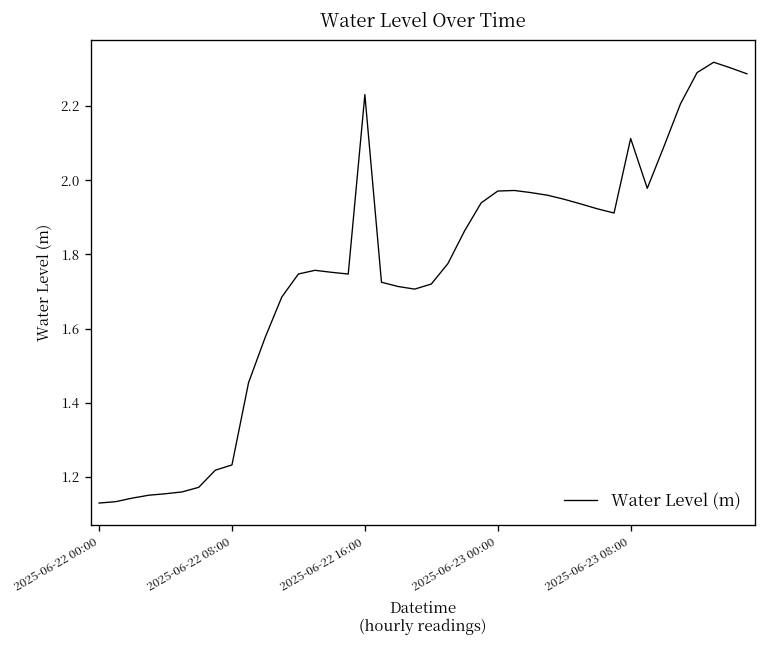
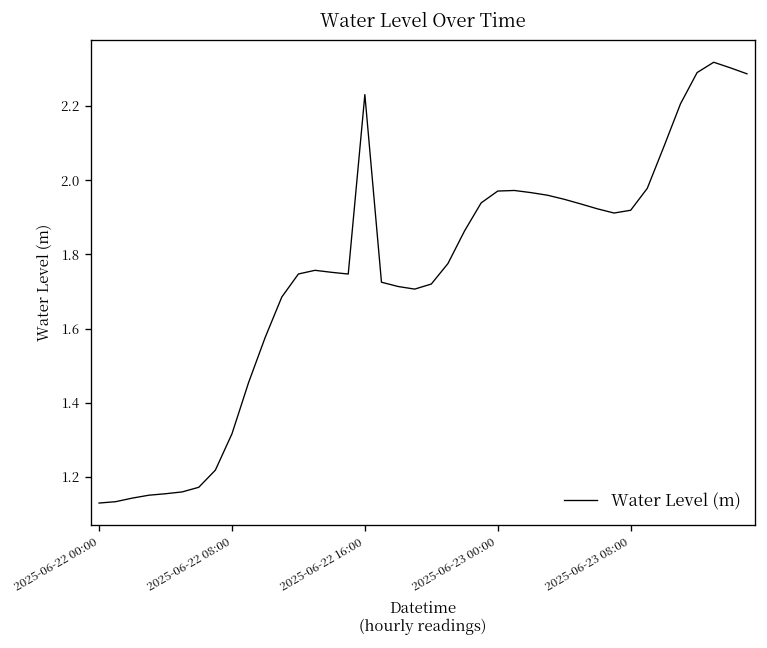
2025-06-22 08:00: 1.23 -> 1.32
2025-06-23 08:00: 2.11 -> 1.92
